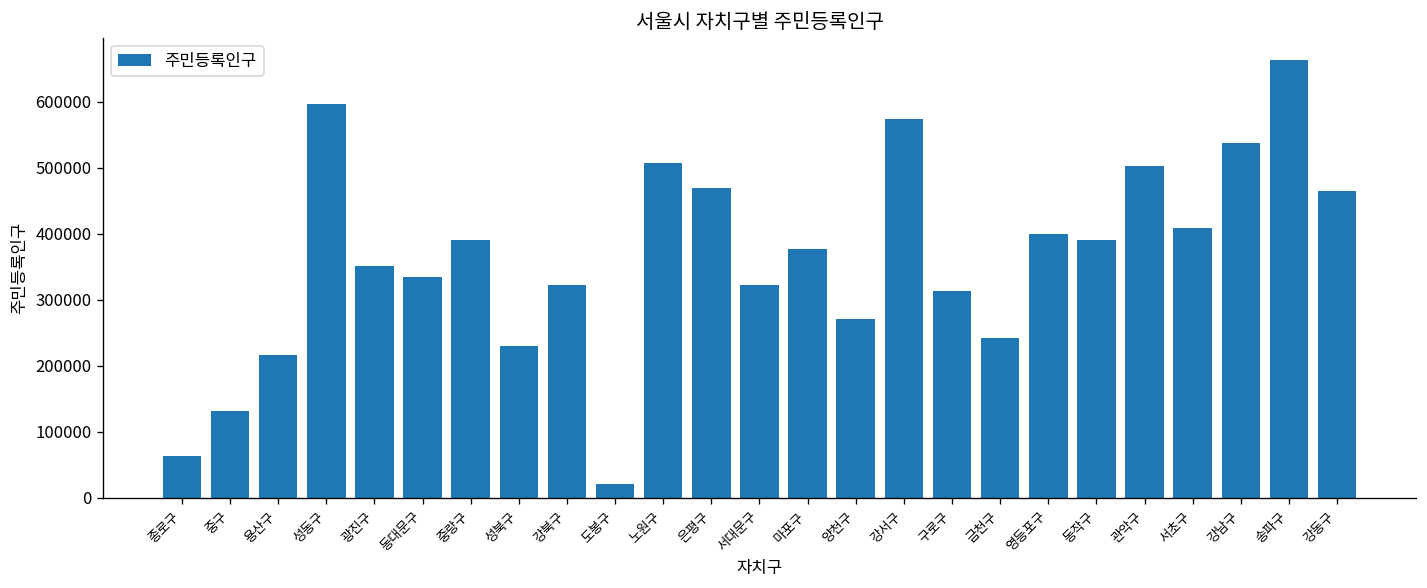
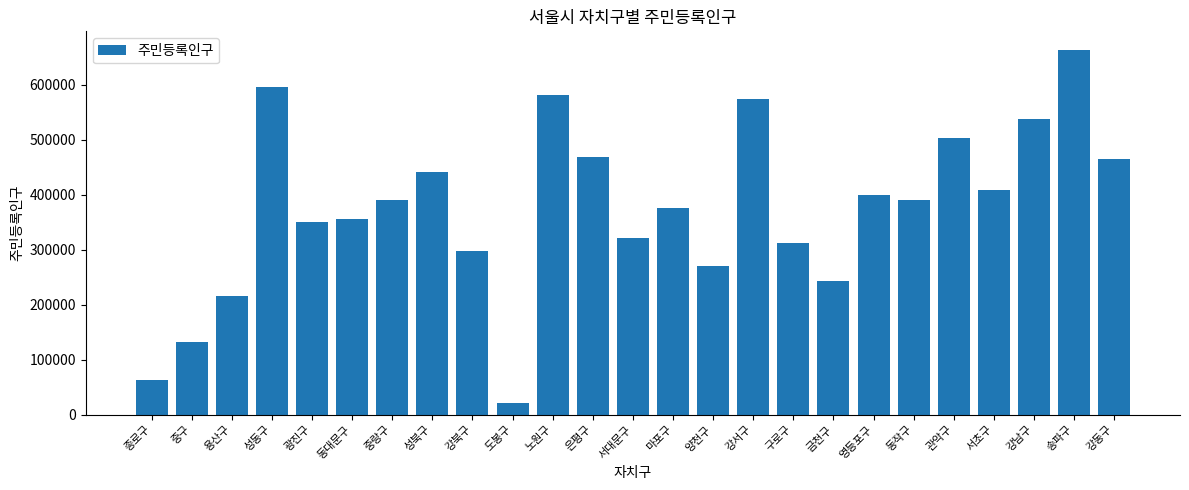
동대문구: 330000 -> 350000
성북구: 230000 -> 440000
강북구: 320000 -> 300000
노원구: 510000 -> 580000
